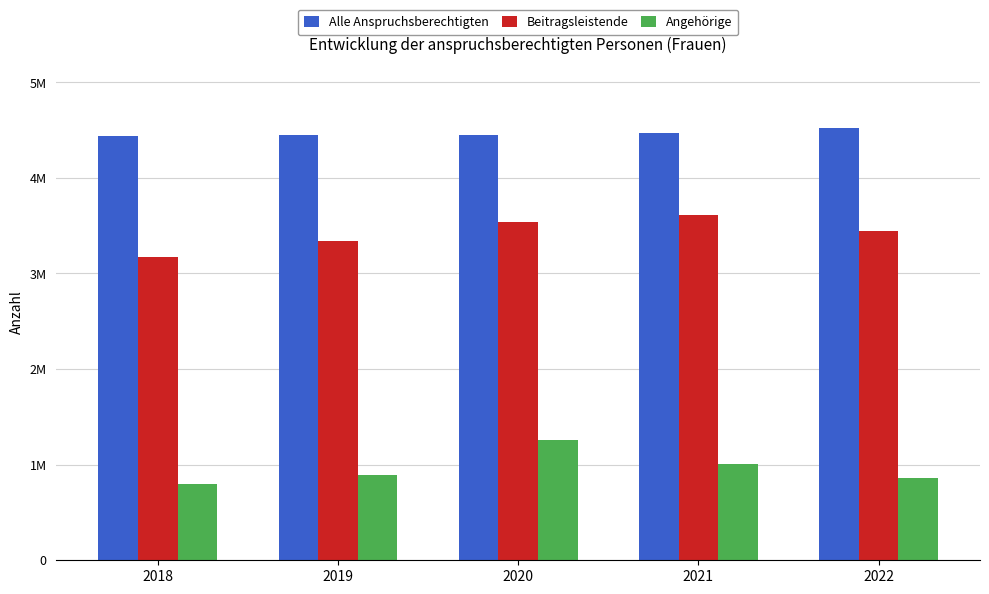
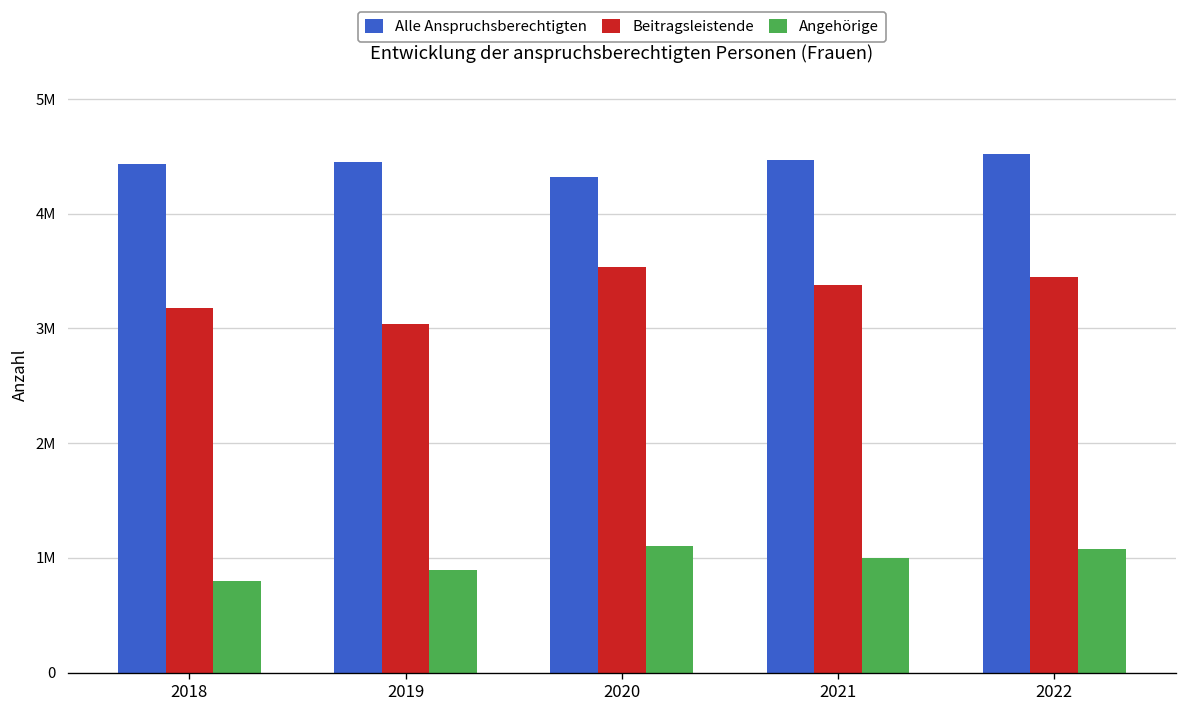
Beitragsleistende, 2019: 3300000 -> 3000000
Alle Anspruchsberechtigten, 2020: 4500000 -> 4300000
Angehörige, 2020: 1300000 -> 1100000
Beitragsleistende, 2021: 3600000 -> 3400000
Angehörige, 2022: 900000 -> 1100000
